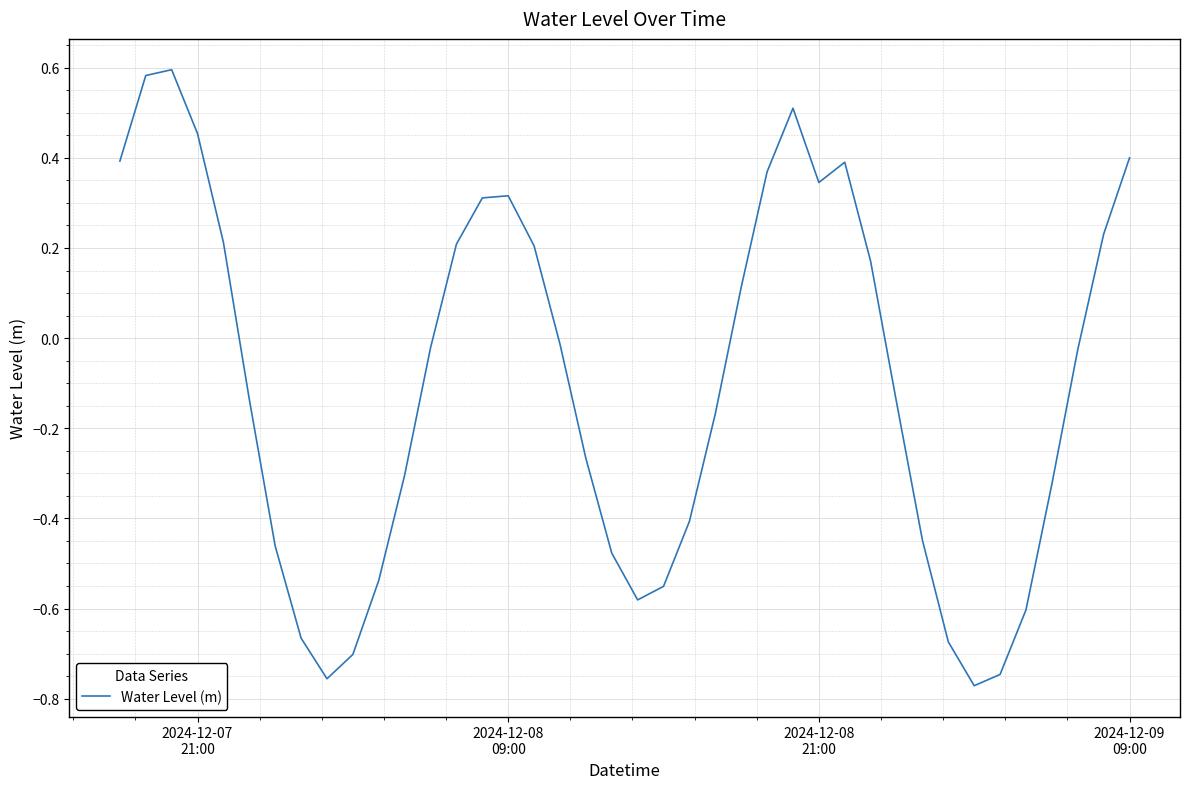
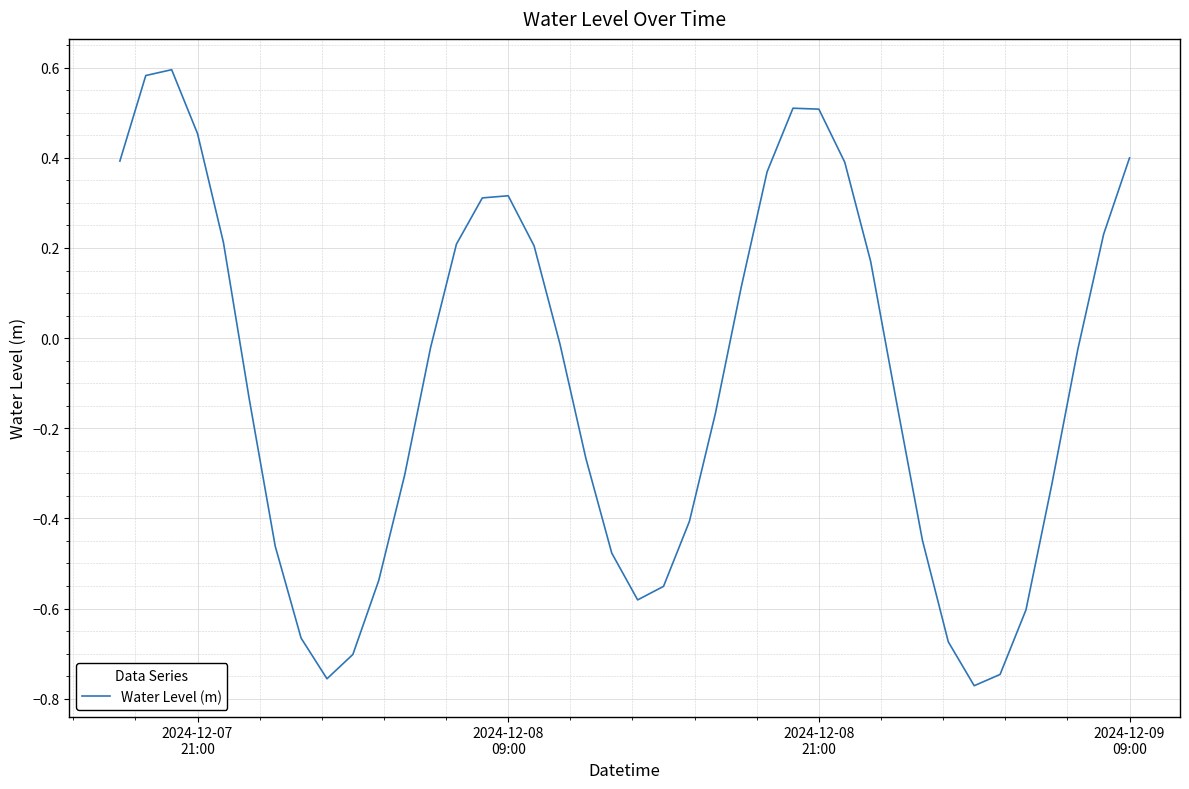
2024-12-08 21:00: 0.35 -> 0.51
